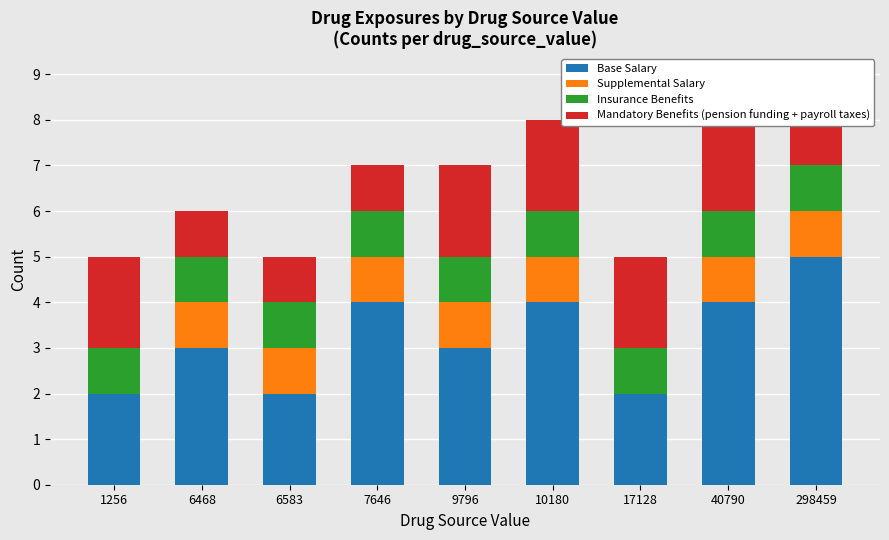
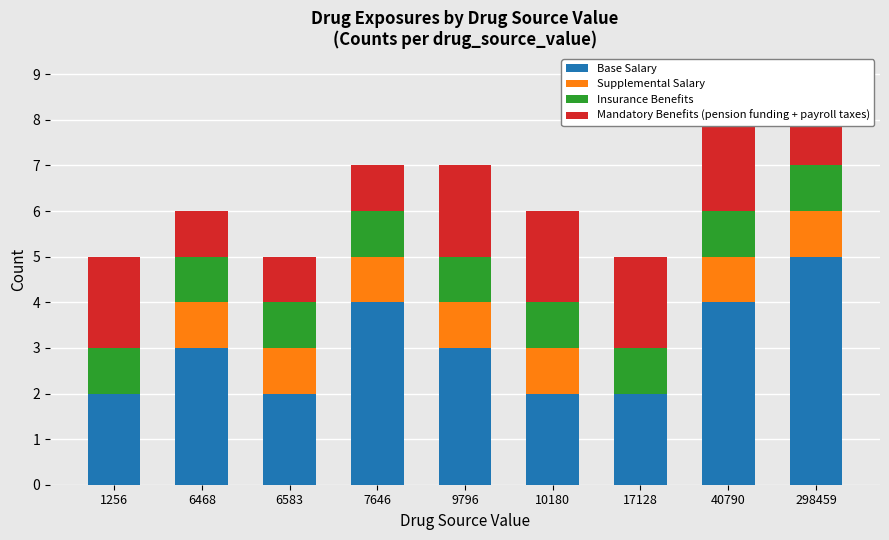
Base Salary, 10180: 4 -> 2
